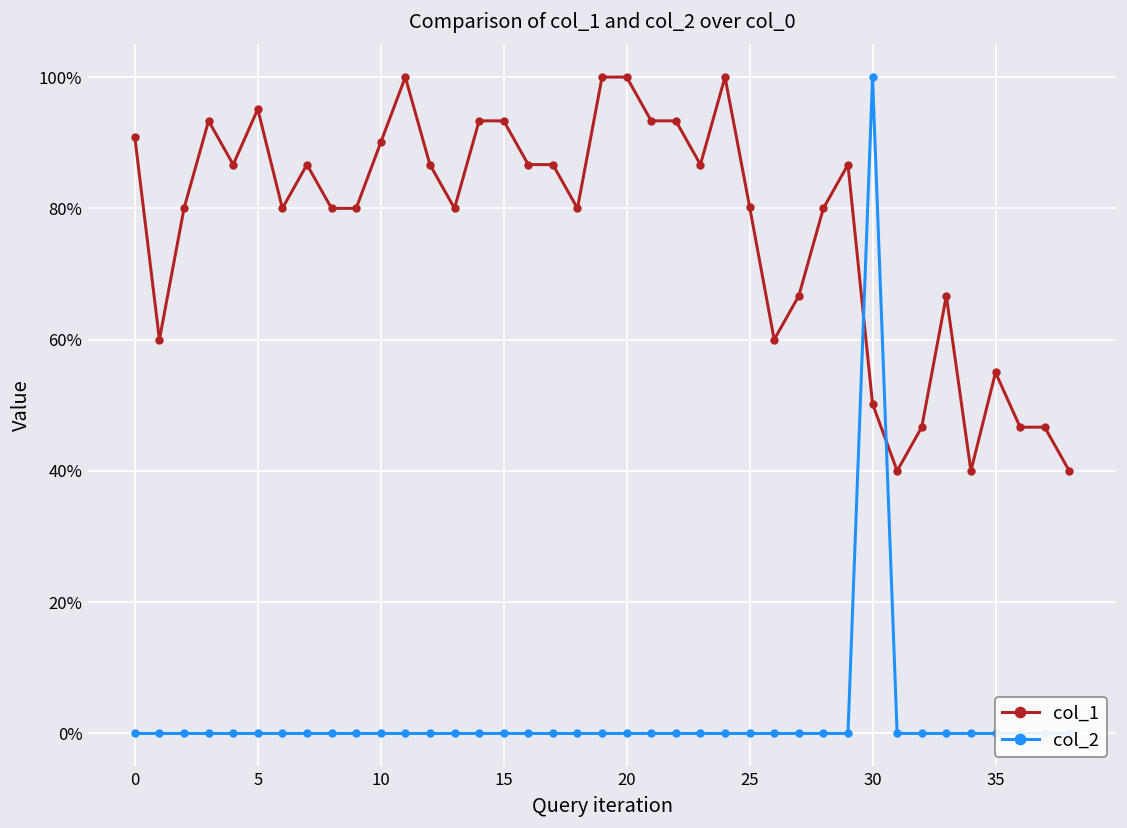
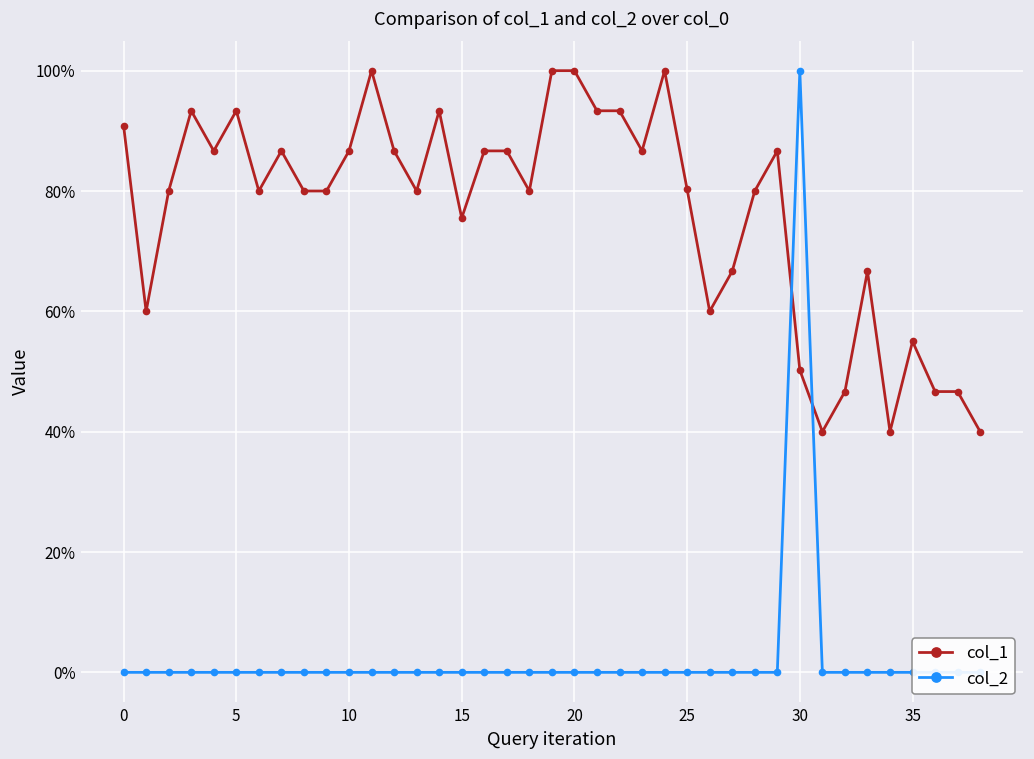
col_1, 5: 95% -> 93%
col_1, 10: 90% -> 87%
col_1, 15: 93% -> 76%
